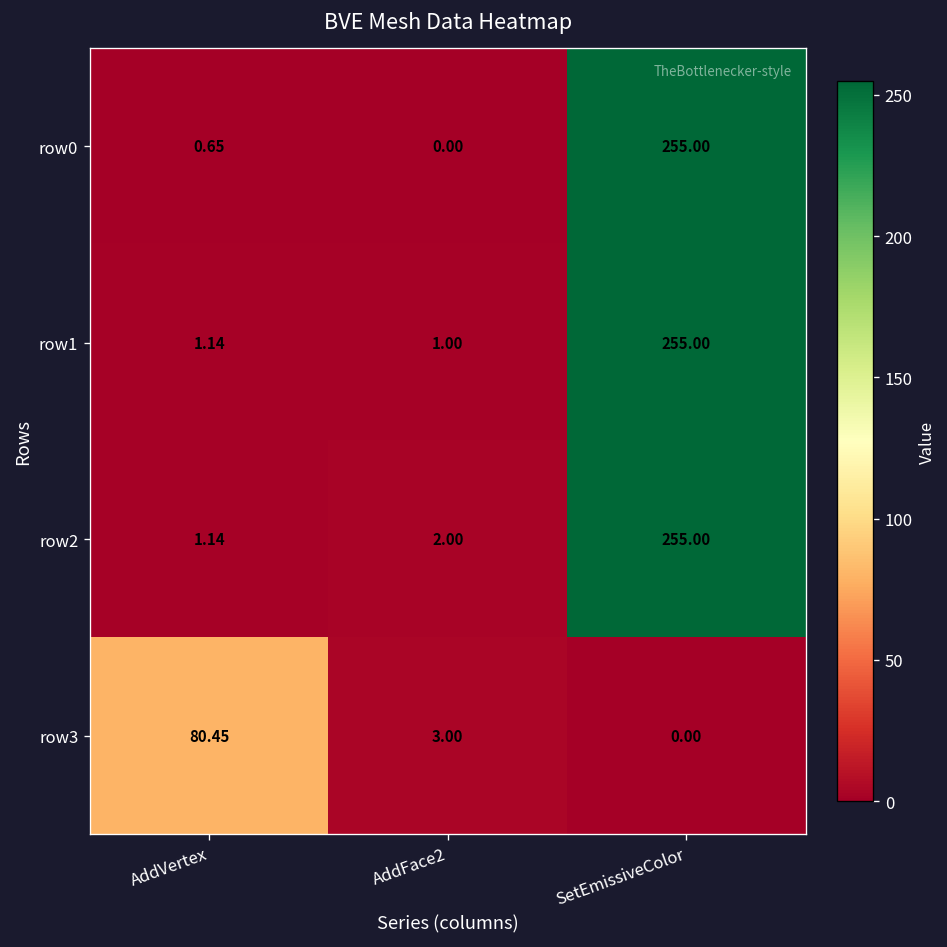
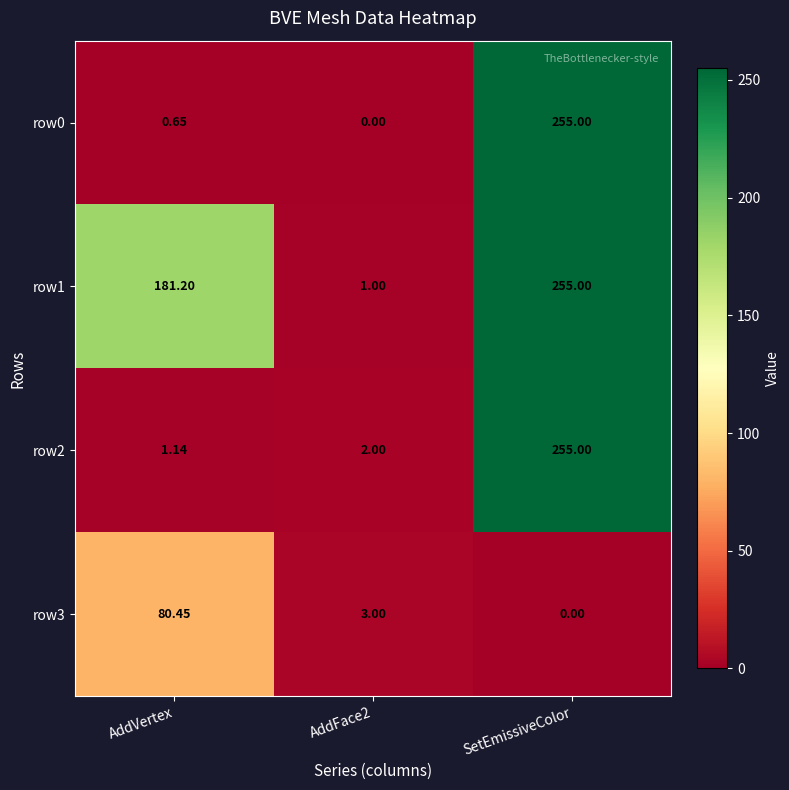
row1, AddVertex: 1.14 -> 181.20
